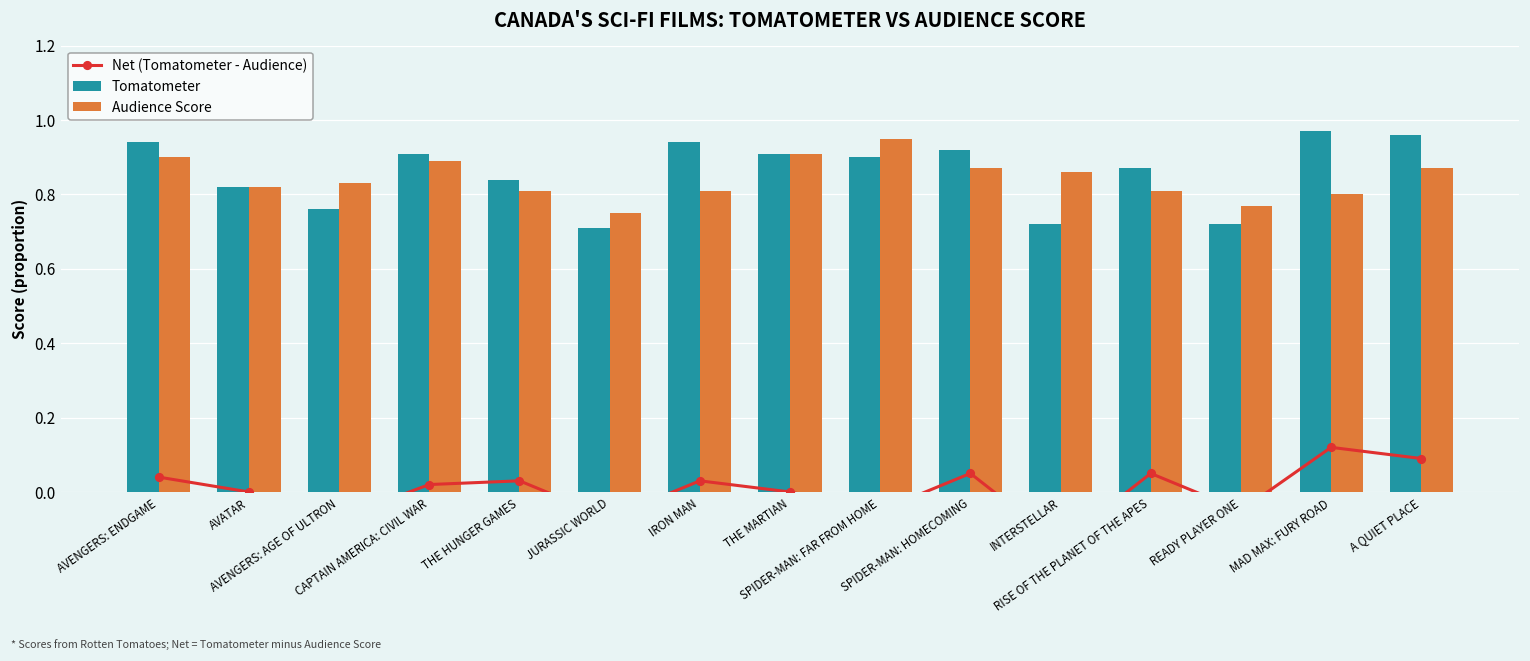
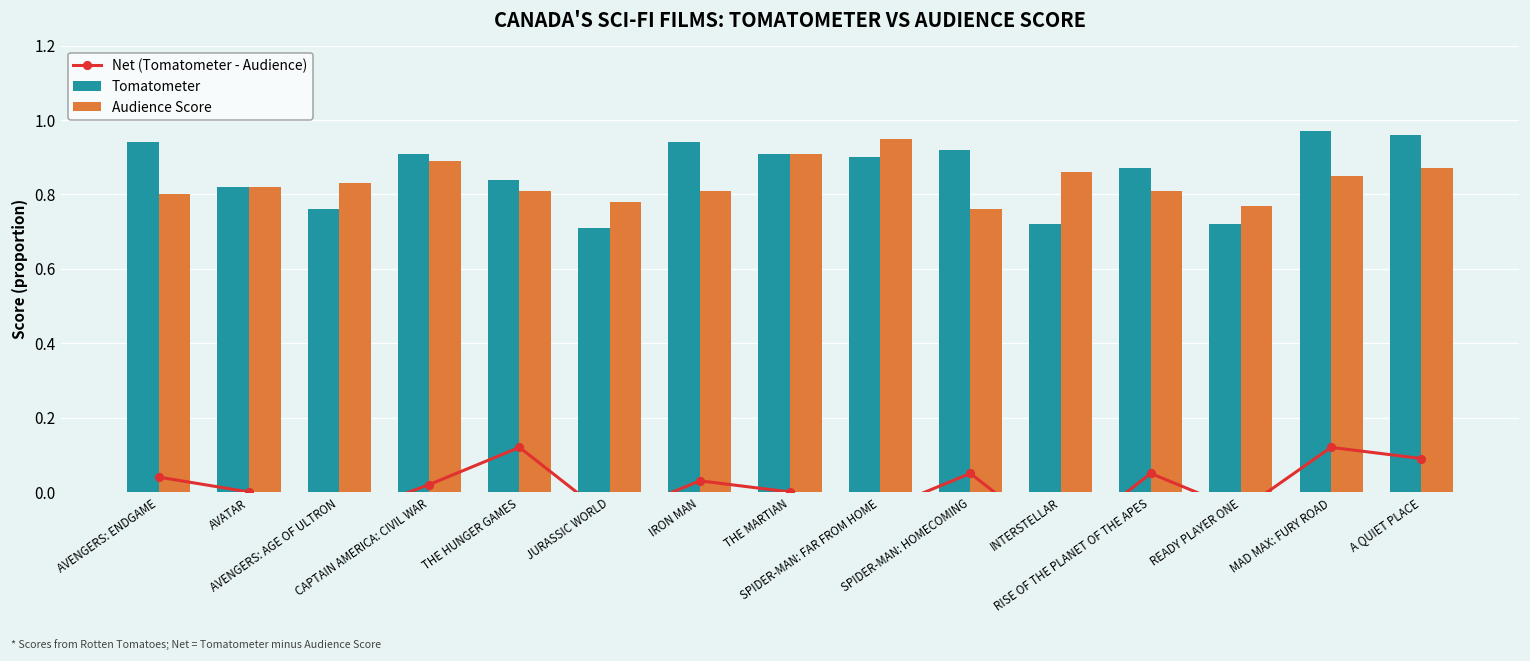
Audience Score, AVENGERS: ENDGAME: 0.9 -> 0.8
Net (Tomatometer - Audience), THE HUNGER GAMES: 0.03 -> 0.12
Audience Score, JURASSIC WORLD: 0.75 -> 0.78
Audience Score, SPIDER-MAN: HOMECOMING: 0.87 -> 0.76
Audience Score, MAD MAX: FURY ROAD: 0.80 -> 0.85
